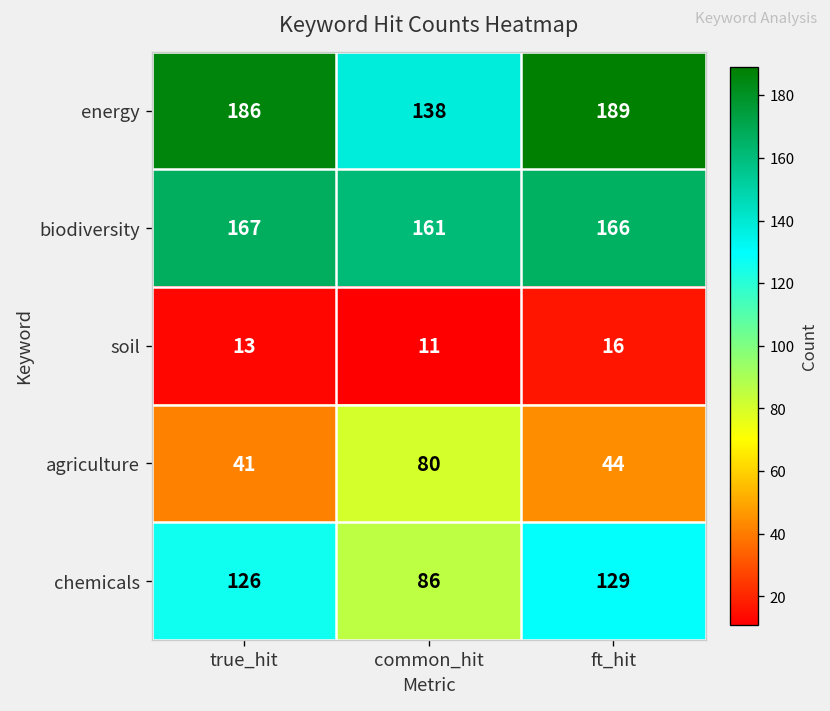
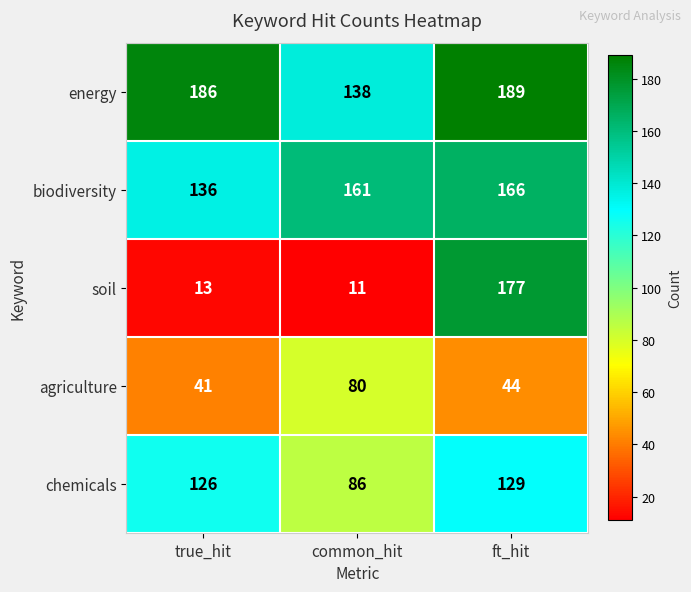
biodiversity, true_hit: 167 -> 136
soil, ft_hit: 16 -> 177
